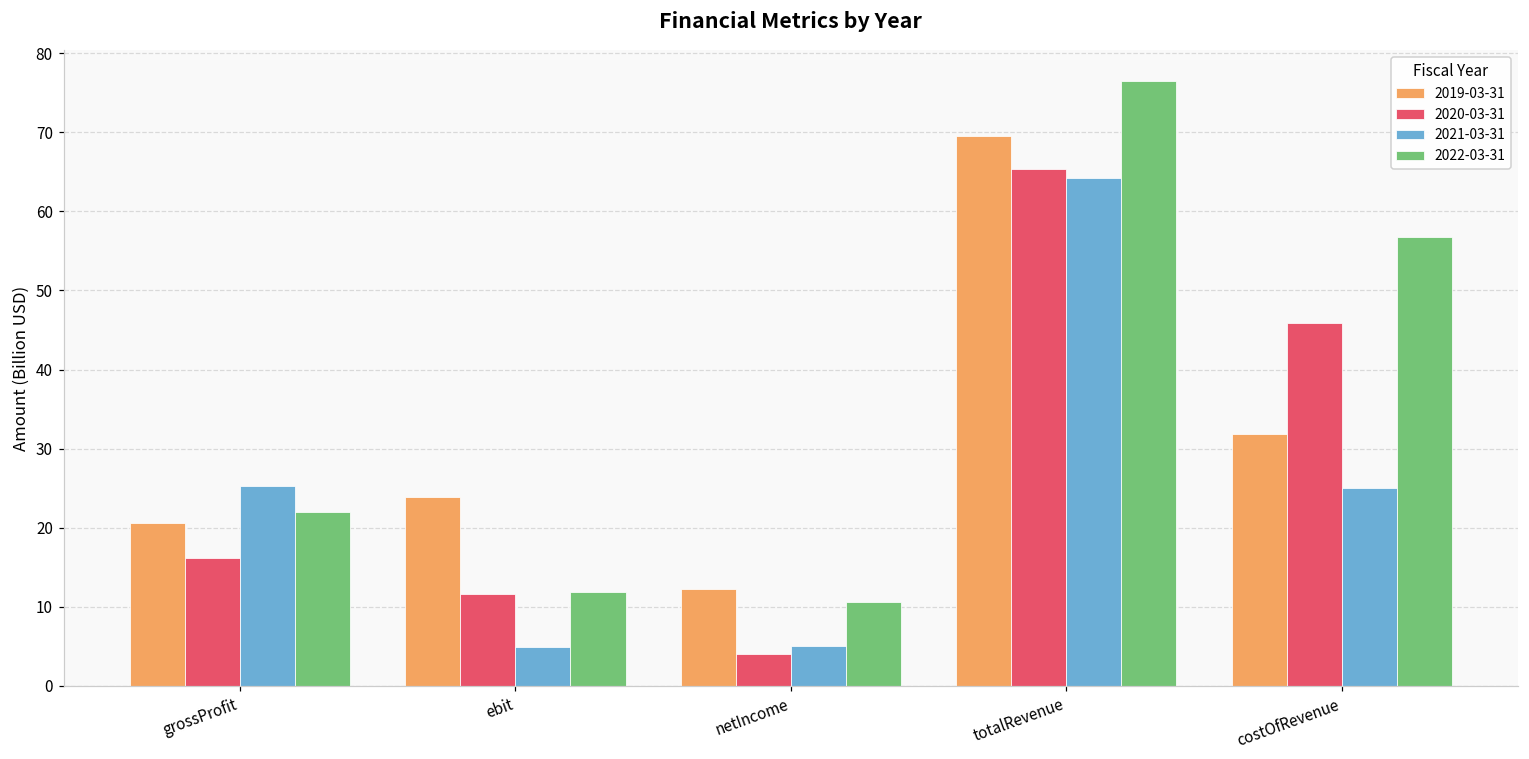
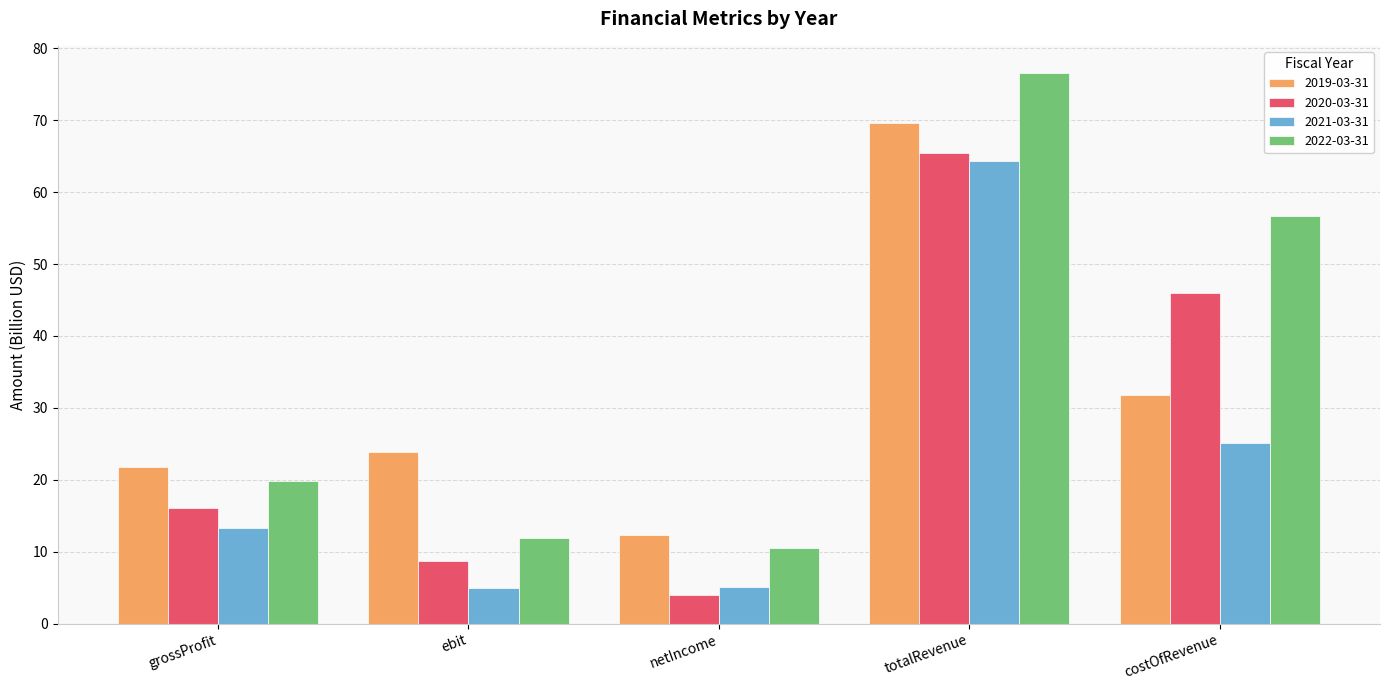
2019-03-31, grossProfit: 21 -> 22
2021-03-31, grossProfit: 25 -> 13
2022-03-31, grossProfit: 22 -> 20
2020-03-31, ebit: 12 -> 9
